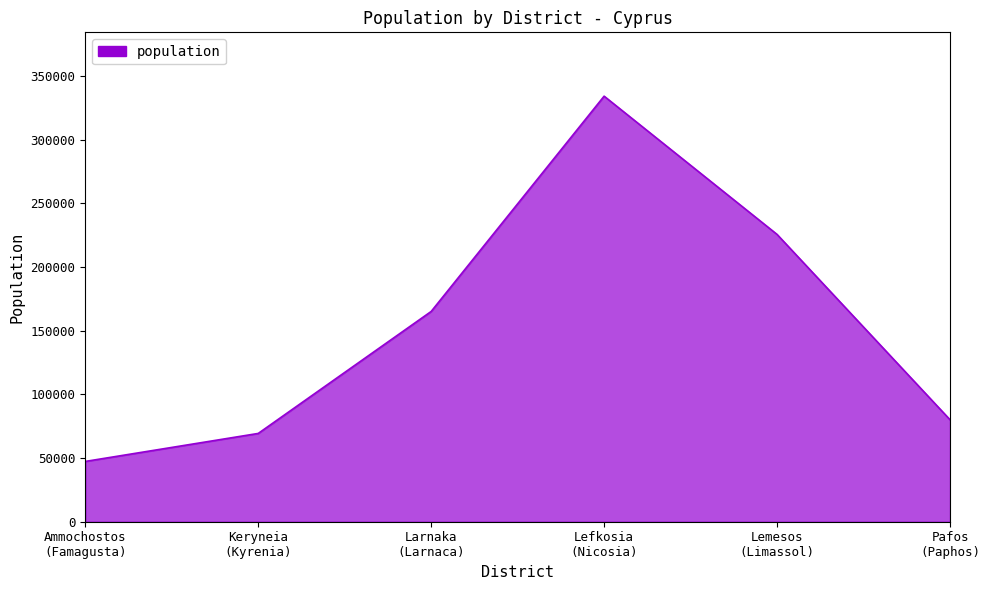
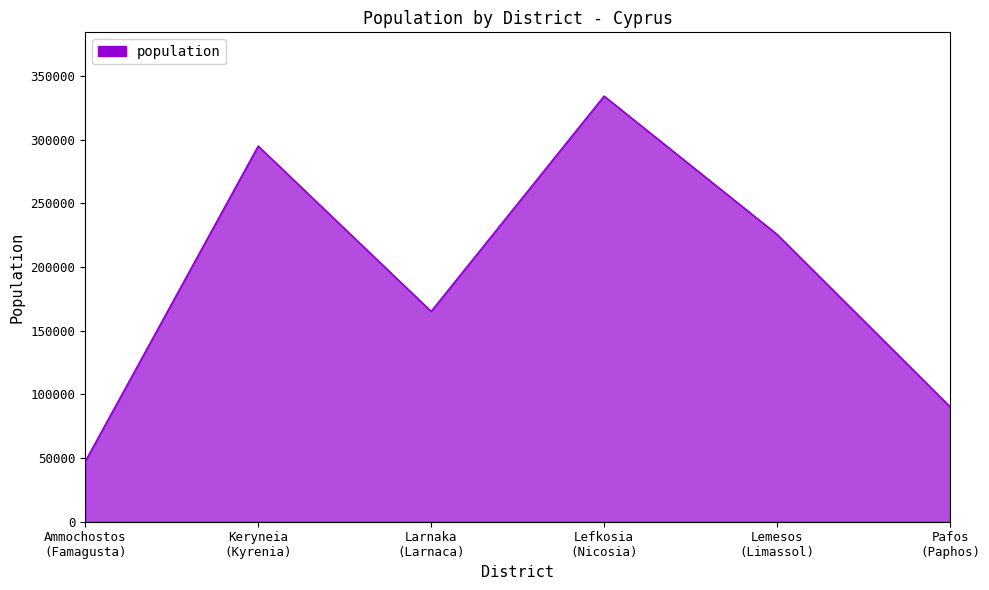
Keryneia (Kyrenia): 69000 -> 295000
Pafos (Paphos): 80000 -> 90000
